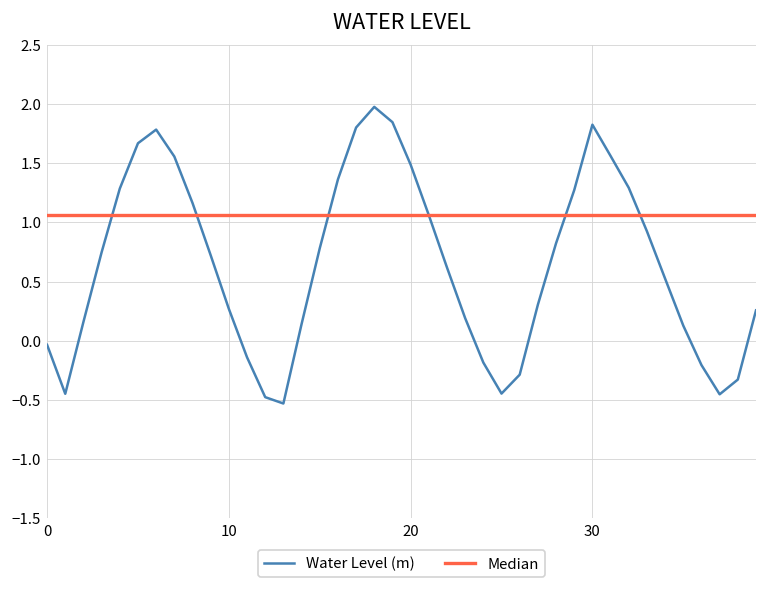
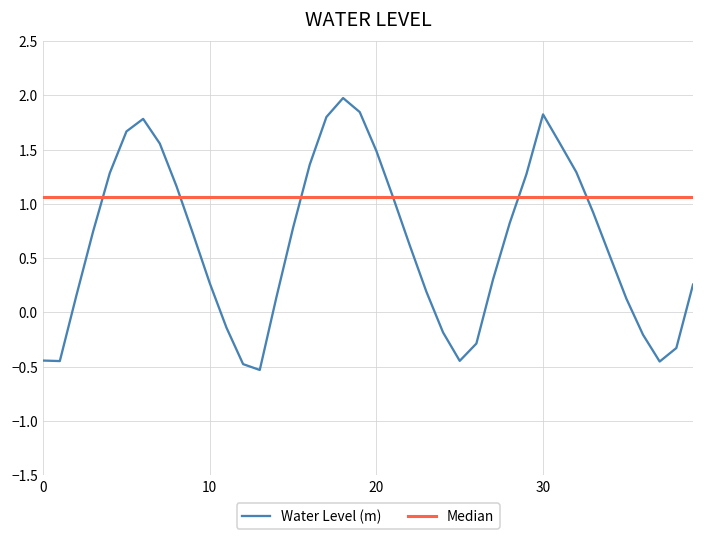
Water Level (m), 0: 0.0 -> -0.4
